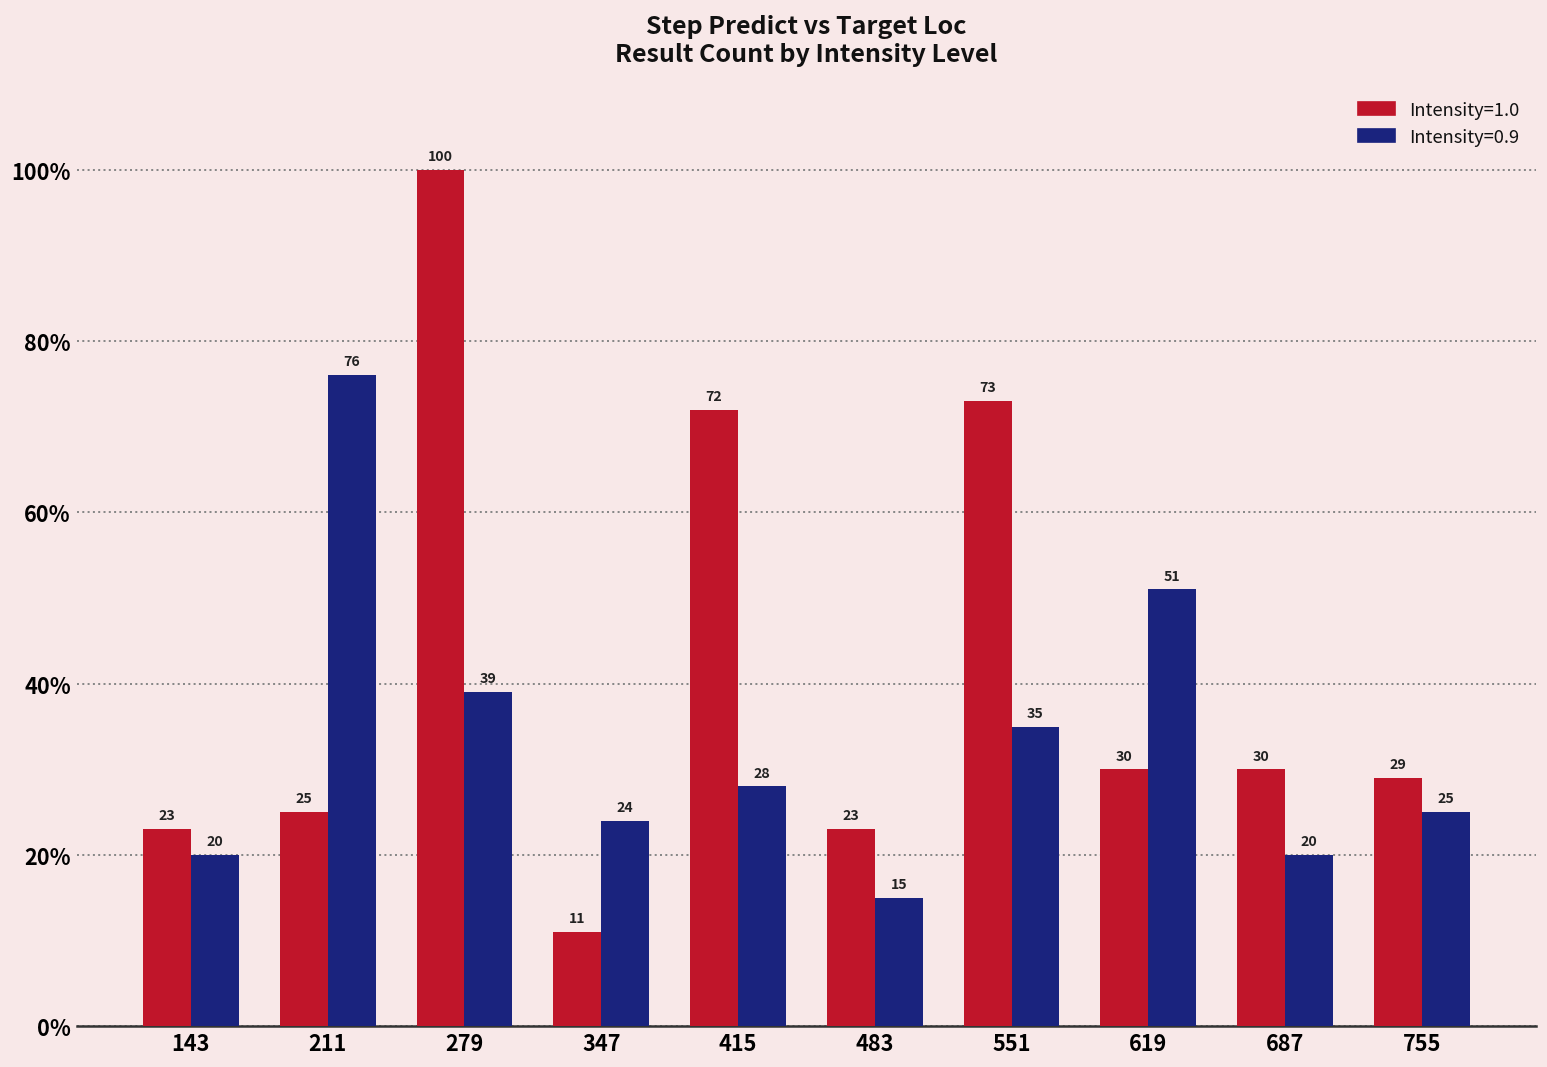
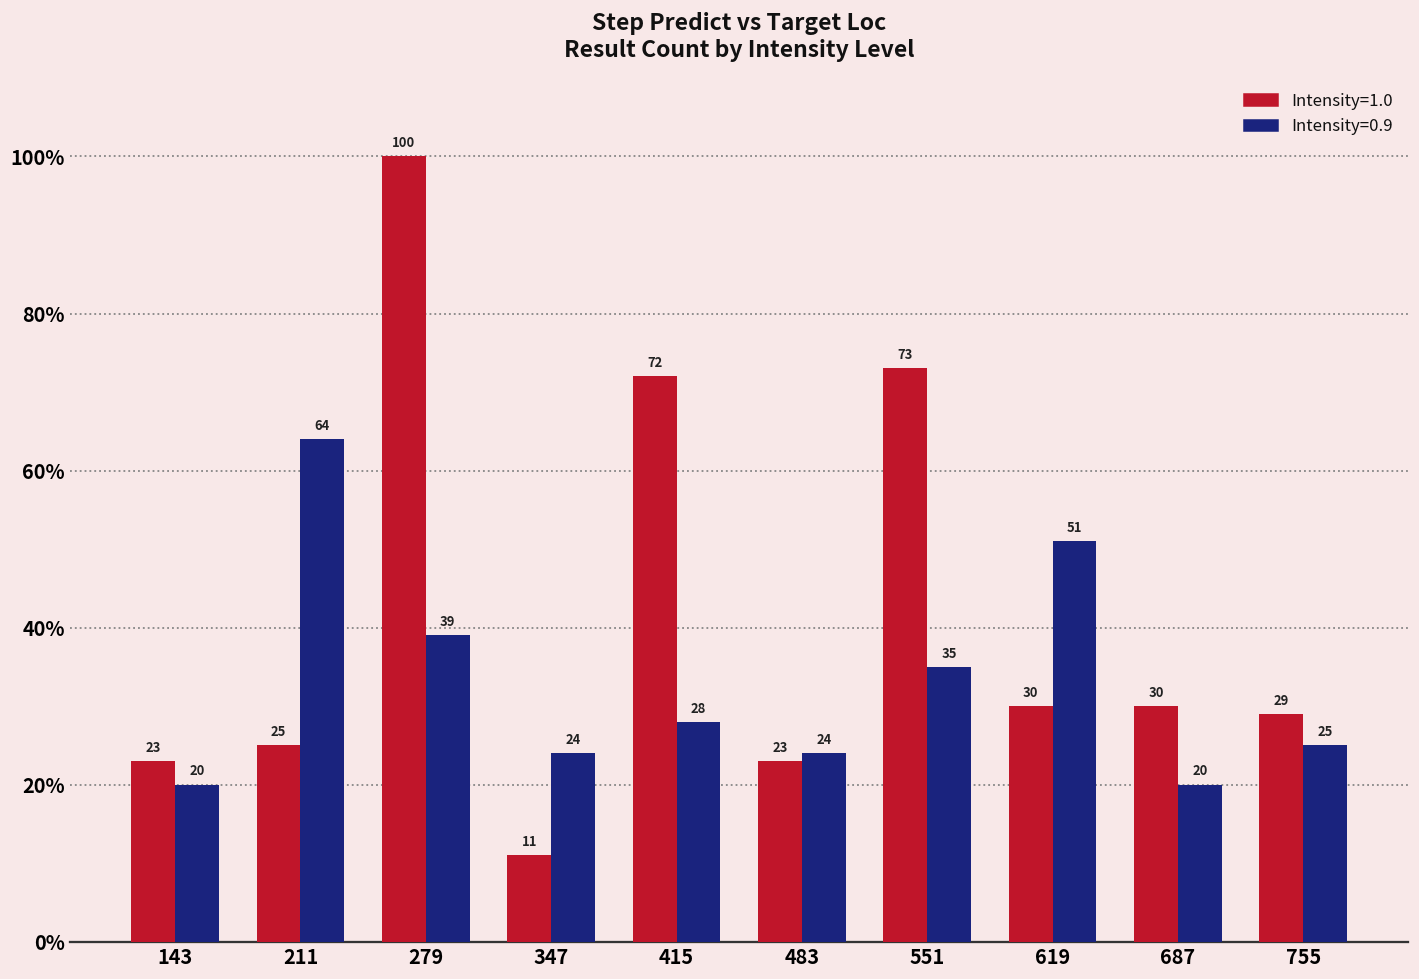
Intensity=0.9, 211: 76 -> 64
Intensity=0.9, 483: 15 -> 24
